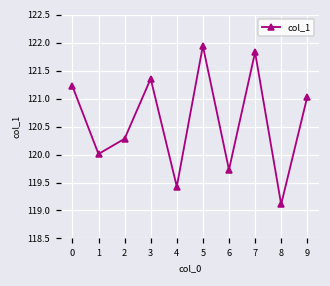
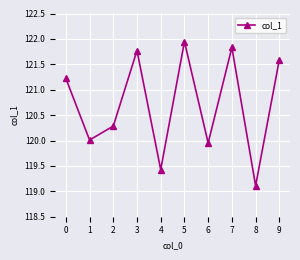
3: 121.4 -> 121.8
6: 119.7 -> 120.0
9: 121.0 -> 121.6
